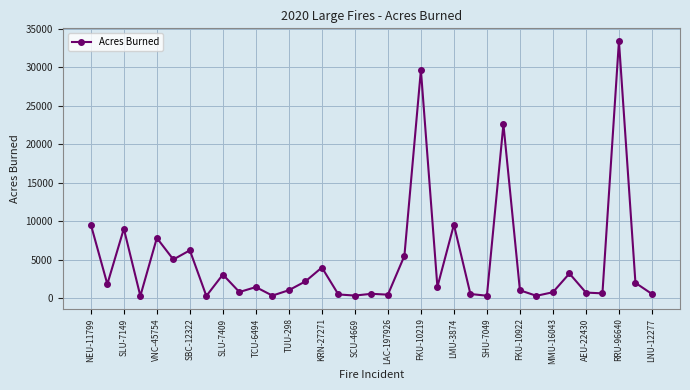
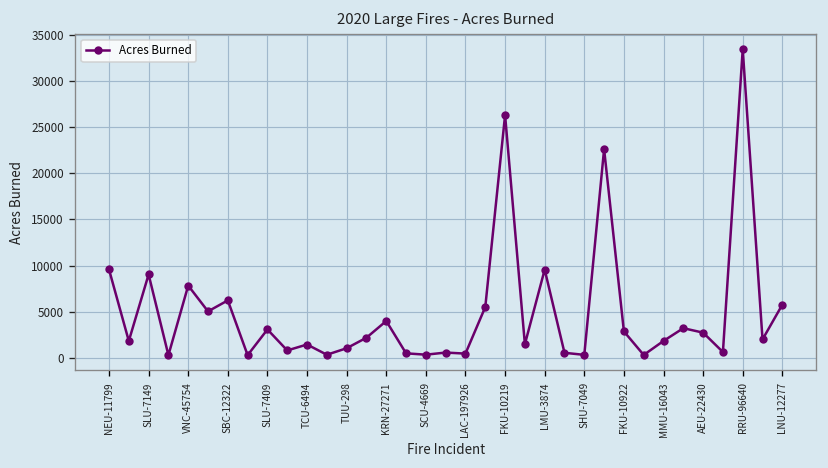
FKU-10219: 30000 -> 26000
FKU-10922: 1000 -> 3000
MMU-16043: 1000 -> 2000
AEU-22430: 1000 -> 3000
LNU-12277: 1000 -> 6000
